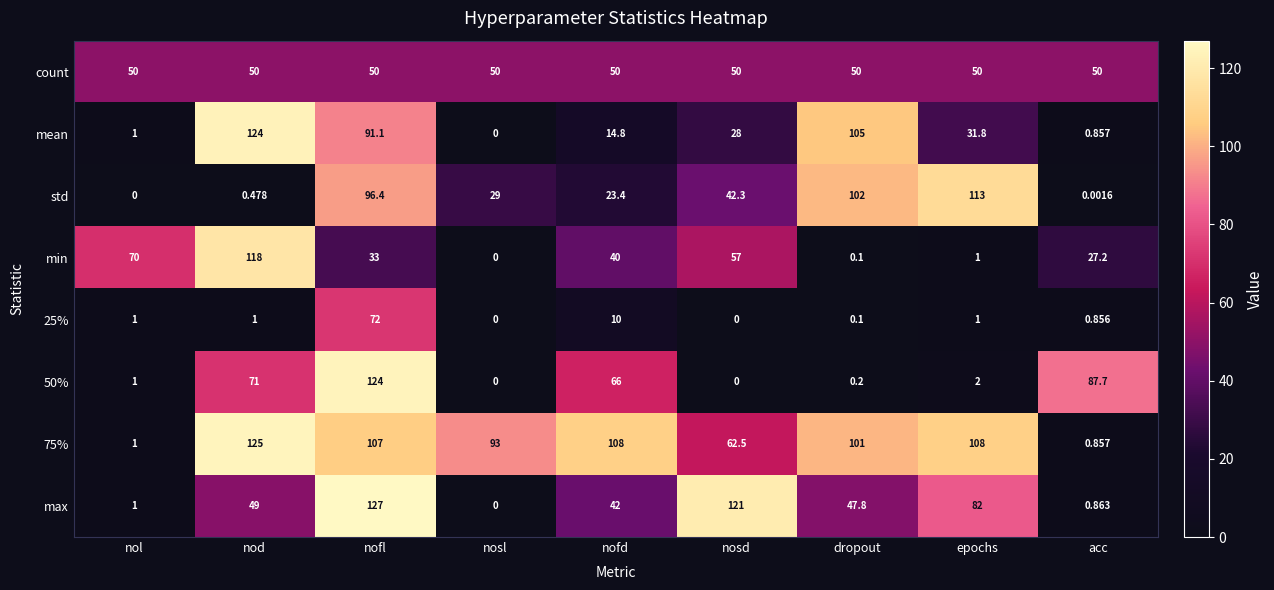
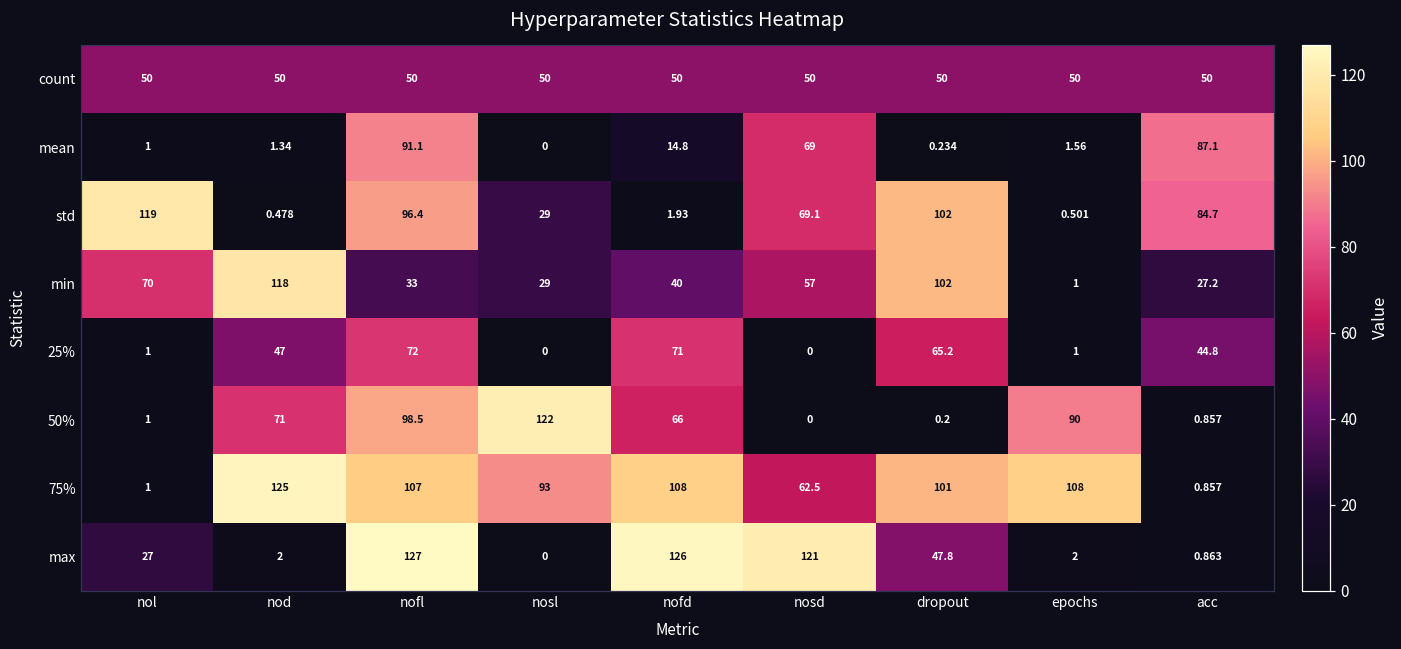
mean, nod: 124 -> 1.34
mean, nosd: 28 -> 69
mean, dropout: 105 -> 0.234
mean, epochs: 31.8 -> 1.56
mean, acc: 0.857 -> 87.1
std, nol: 0 -> 119
std, nofd: 23.4 -> 1.93
std, nosd: 42.3 -> 69.1
std, epochs: 113 -> 0.501
std, acc: 0.0016 -> 84.7
min, nosl: 0 -> 29
min, dropout: 0.1 -> 102
25%, nod: 1 -> 47
25%, nofd: 10 -> 71
25%, dropout: 0.1 -> 65.2
25%, acc: 0.856 -> 44.8
50%, nofl: 124 -> 98.5
50%, nosl: 0 -> 122
50%, epochs: 2 -> 90
50%, acc: 87.7 -> 0.857
max, nol: 1 -> 27
max, nod: 49 -> 2
max, nofd: 42 -> 126
max, epochs: 82 -> 2
